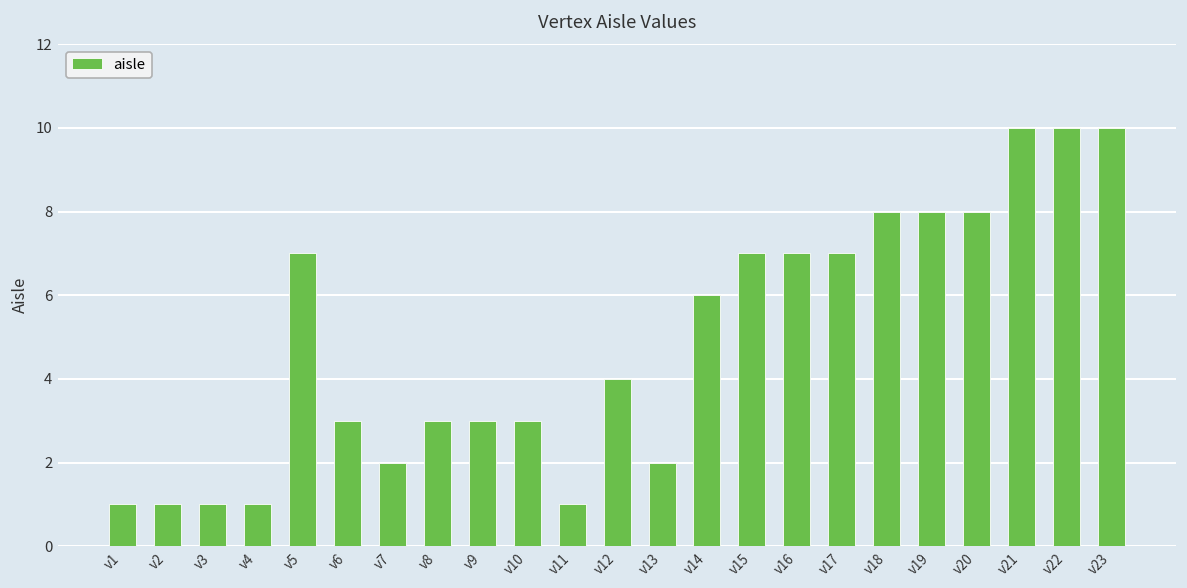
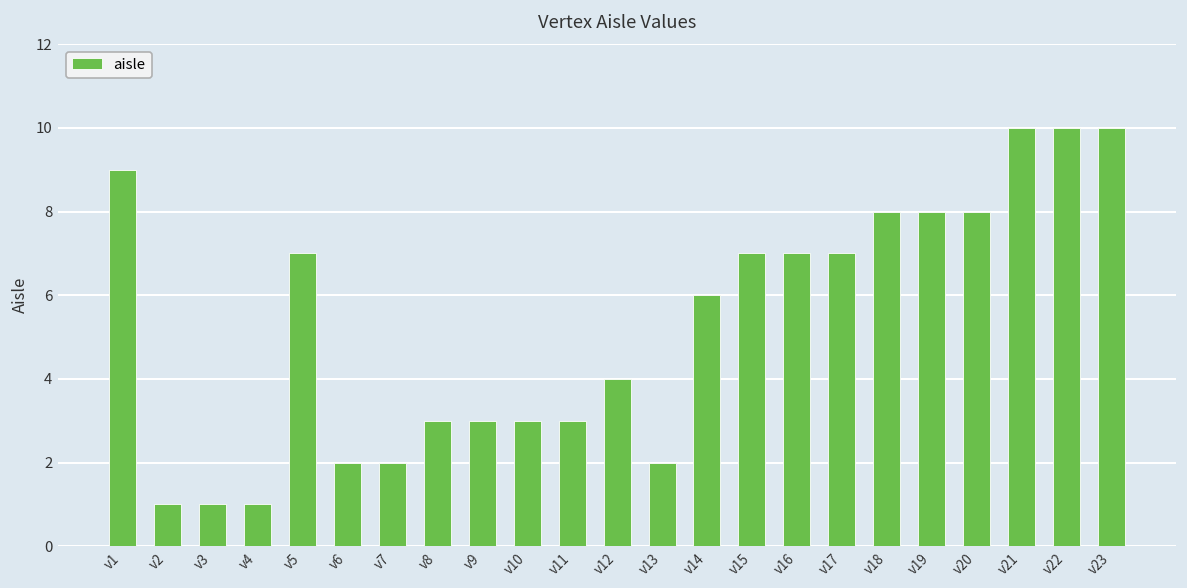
v1: 1 -> 9
v6: 3 -> 2
v11: 1 -> 3
